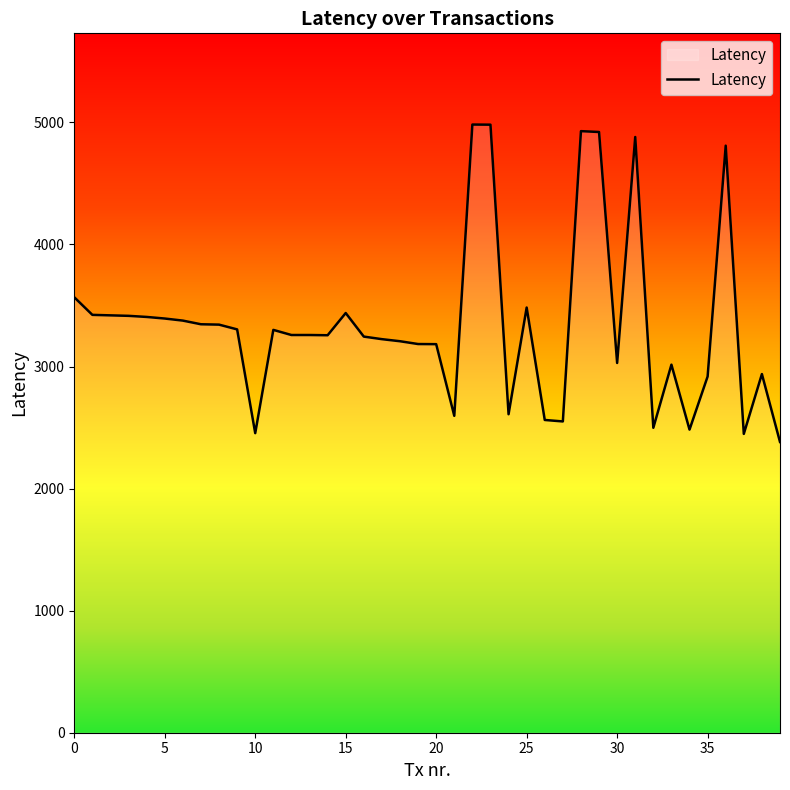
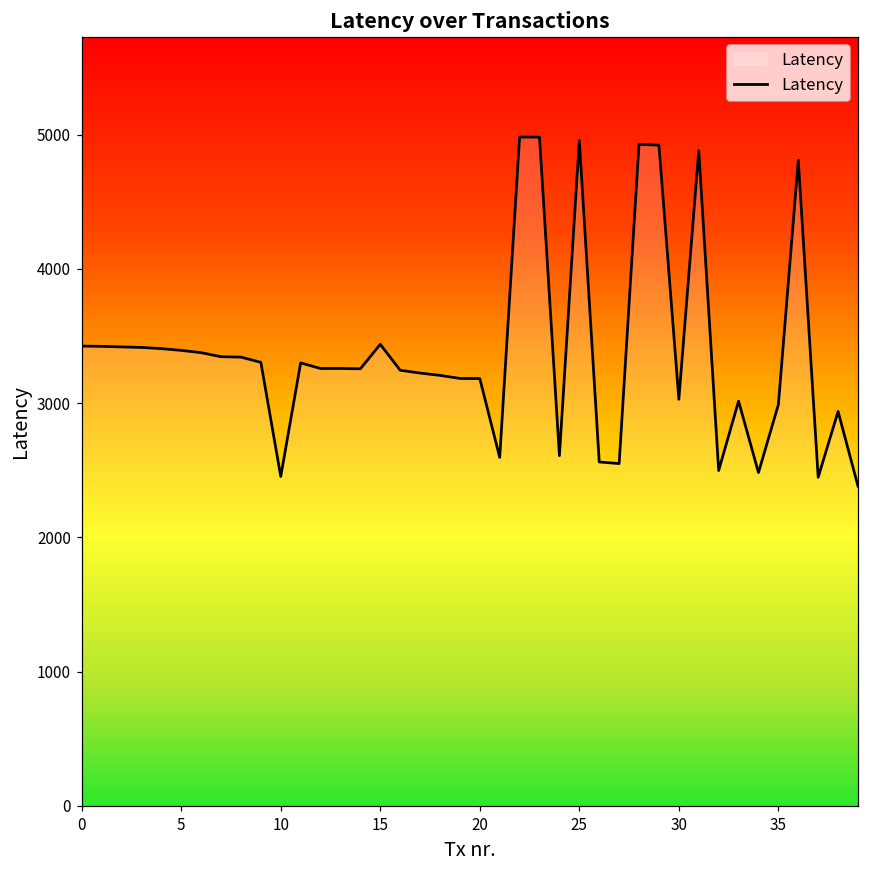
0: 3570 -> 3430
25: 3480 -> 4960
35: 2920 -> 2990
